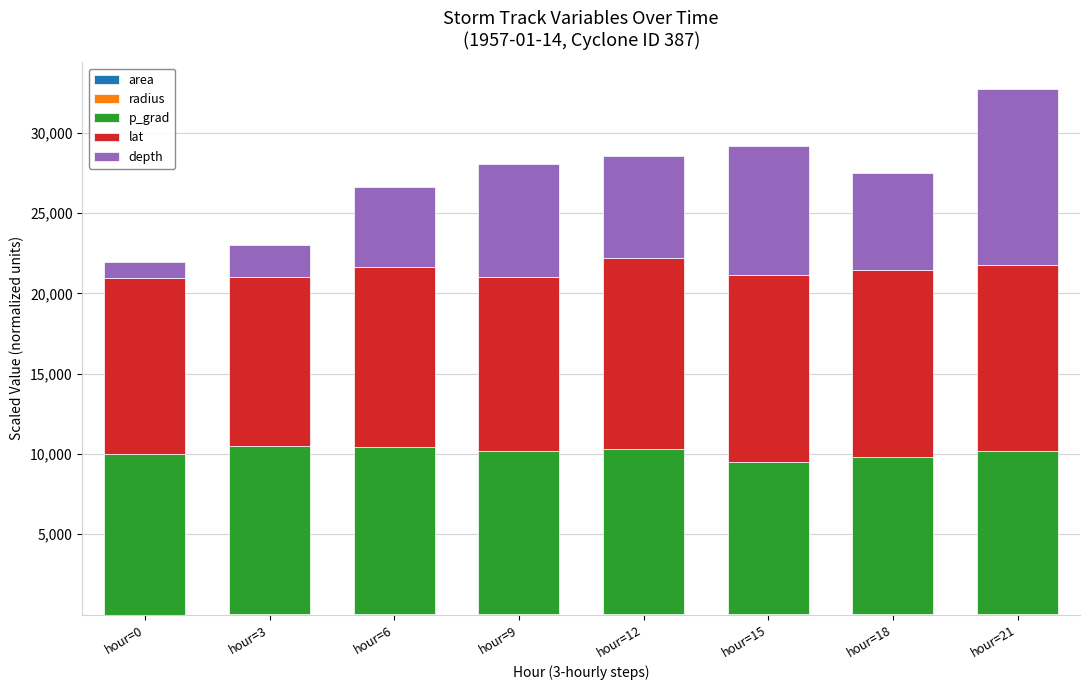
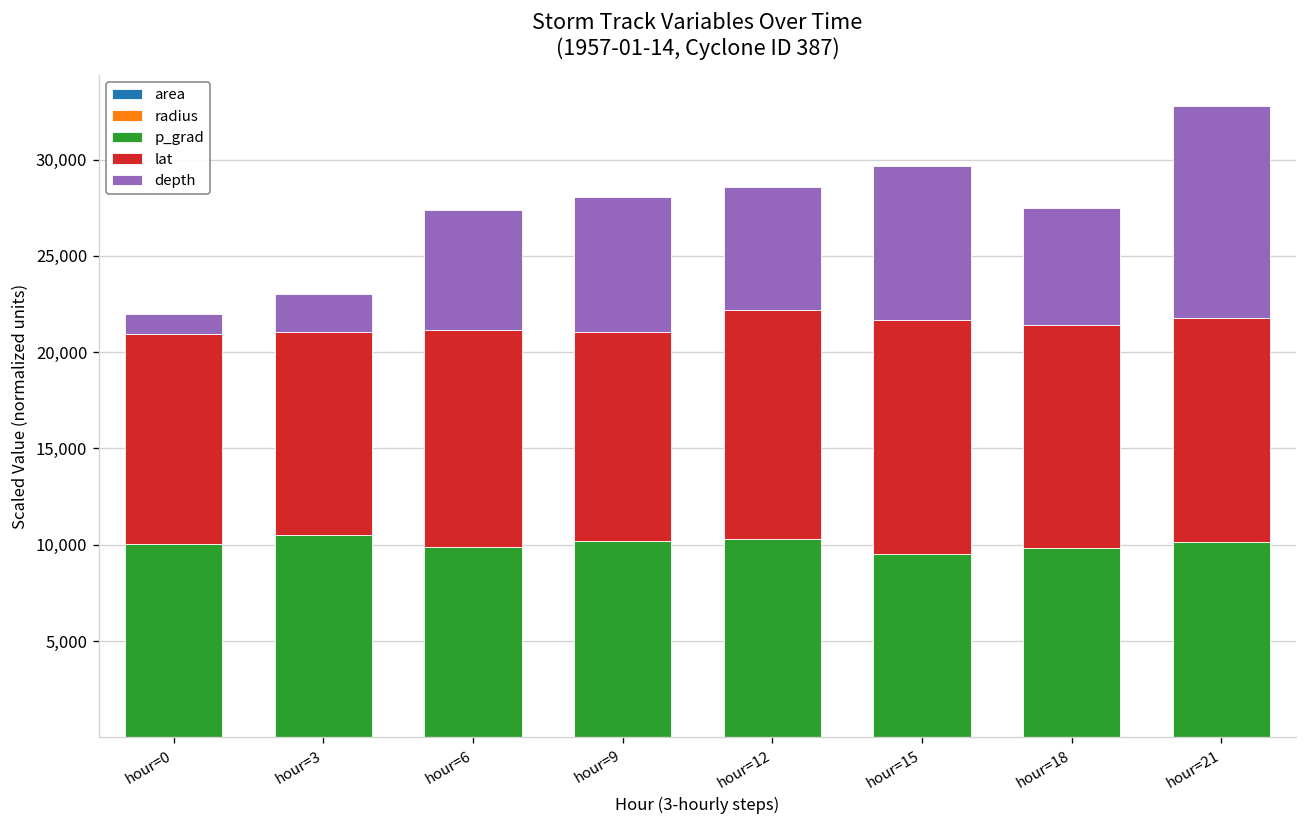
p_grad, hour=6: 10,400 -> 9,900
depth, hour=6: 5,000 -> 6,300
lat, hour=15: 11,600 -> 12,100
